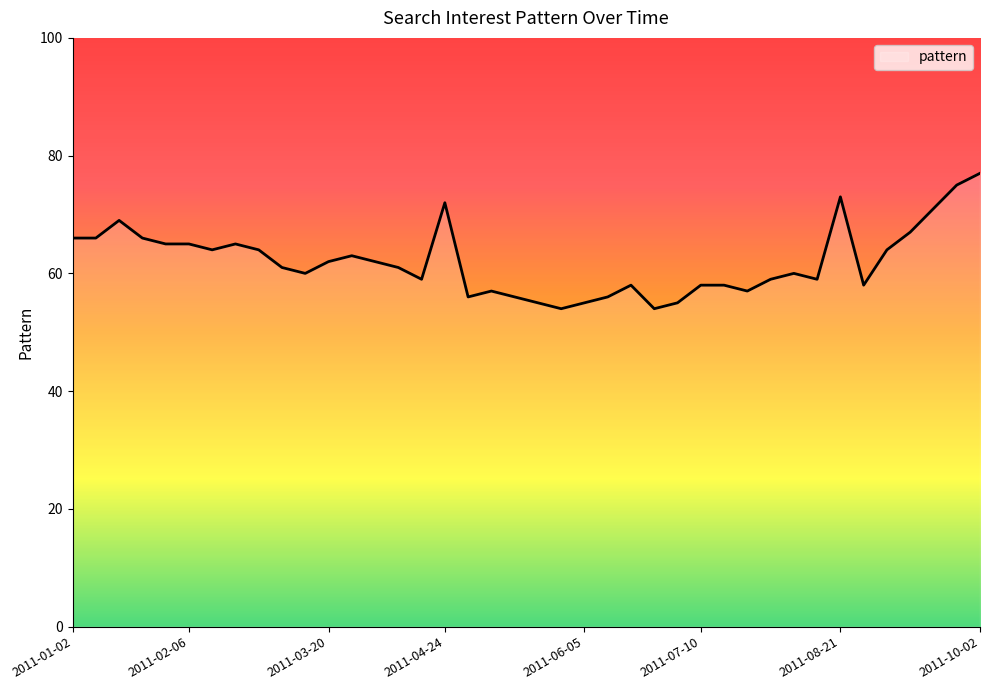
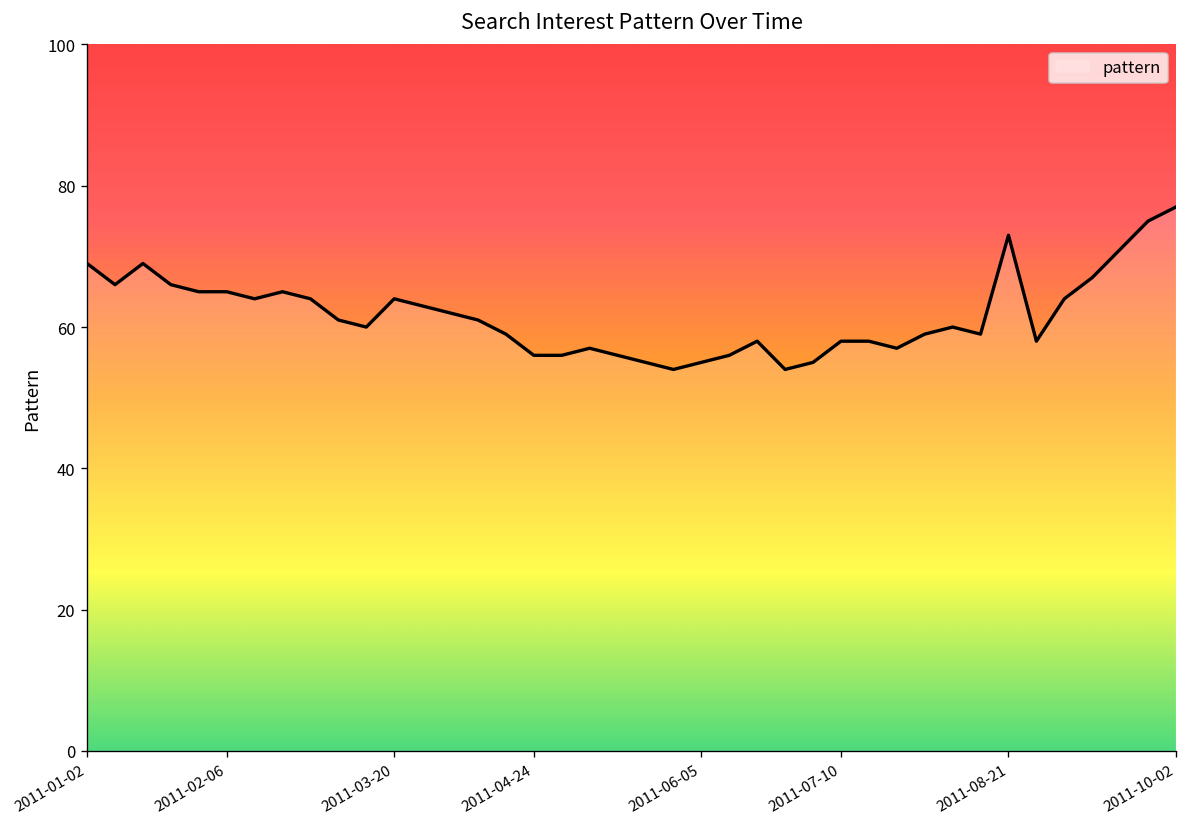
2011-01-02: 66 -> 69
2011-03-20: 62 -> 64
2011-04-24: 72 -> 56
